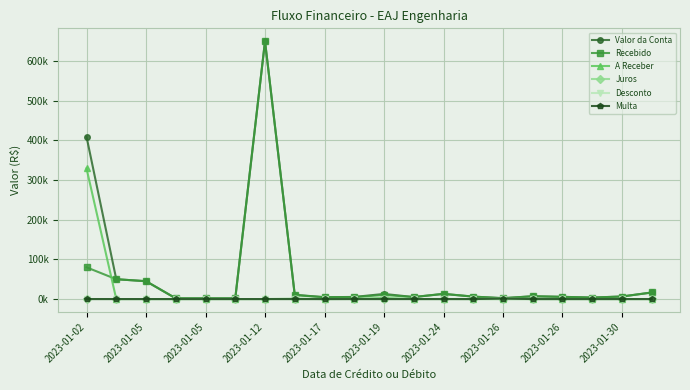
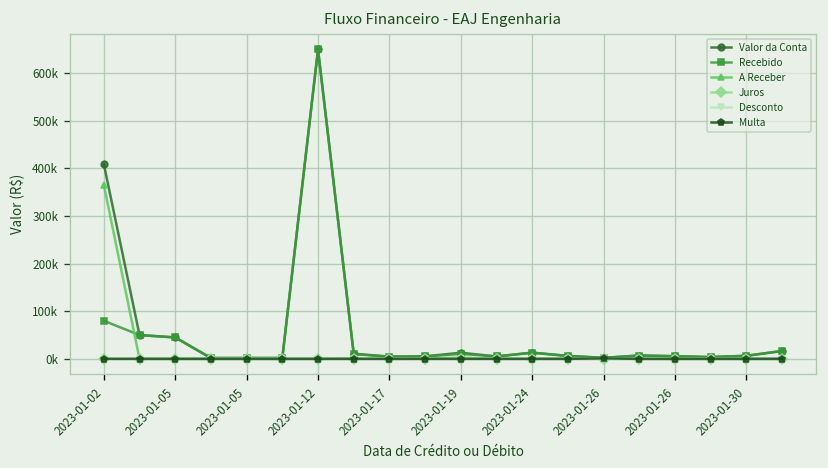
A Receber, 2023-01-02: 330000 -> 370000
